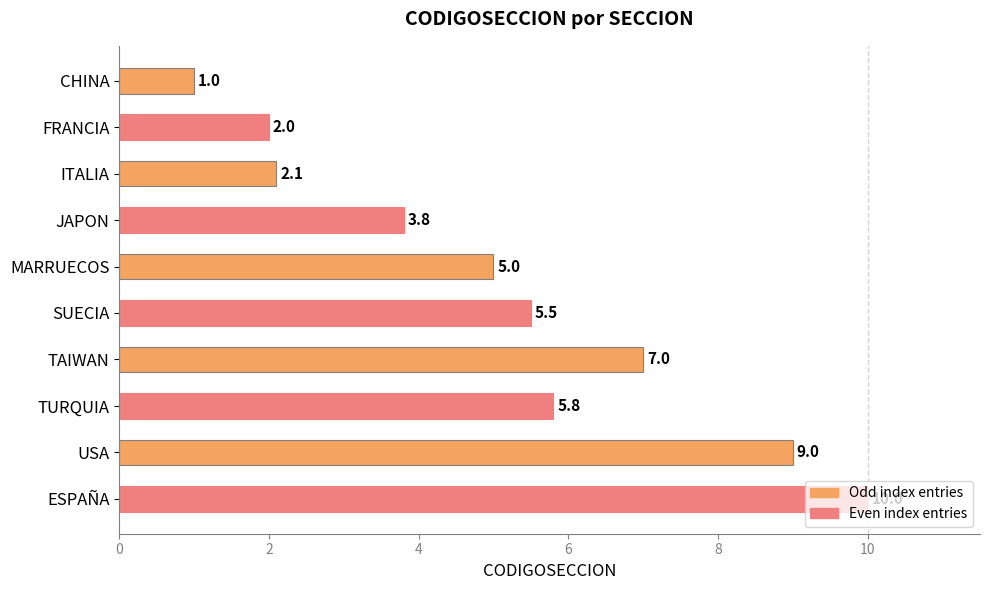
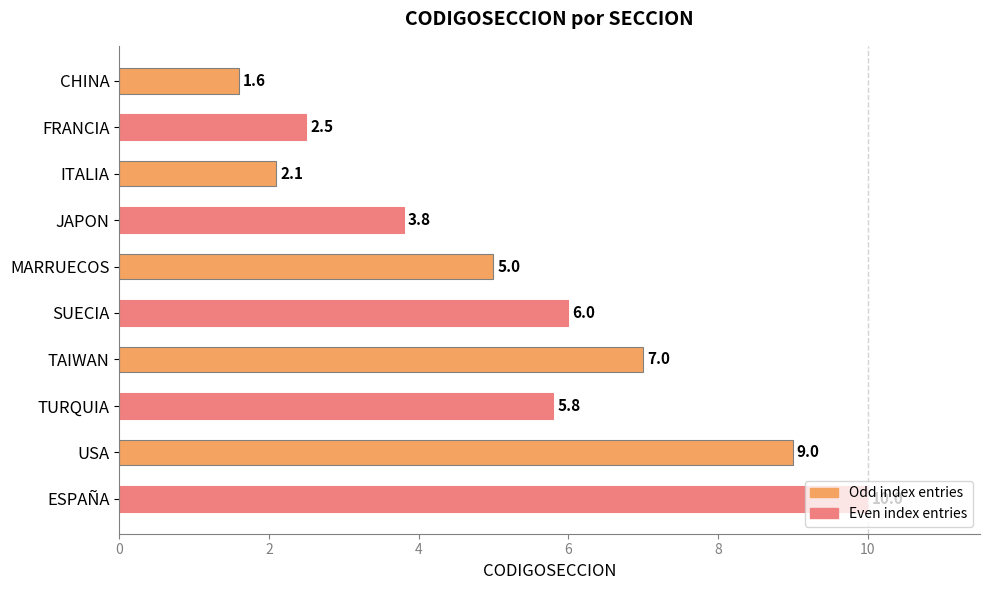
CHINA: 1.0 -> 1.6
FRANCIA: 2.0 -> 2.5
SUECIA: 5.5 -> 6.0
